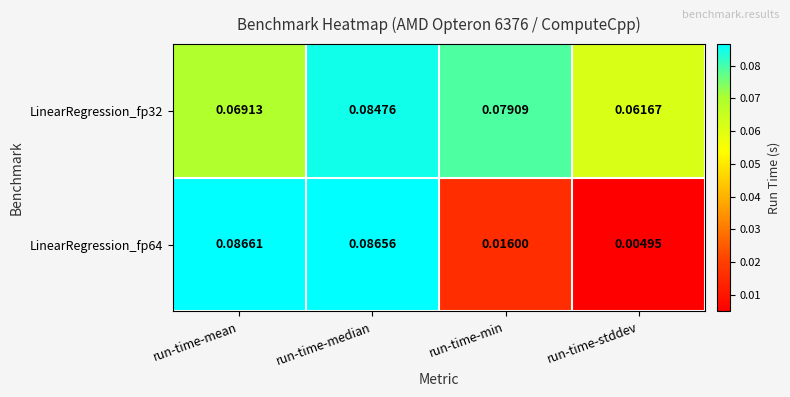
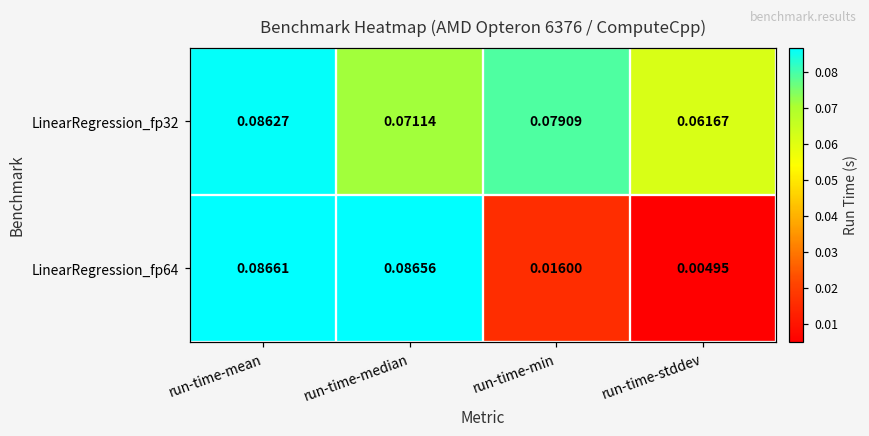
LinearRegression_fp32, run-time-mean: 0.06913 -> 0.08627
LinearRegression_fp32, run-time-median: 0.08476 -> 0.07114
